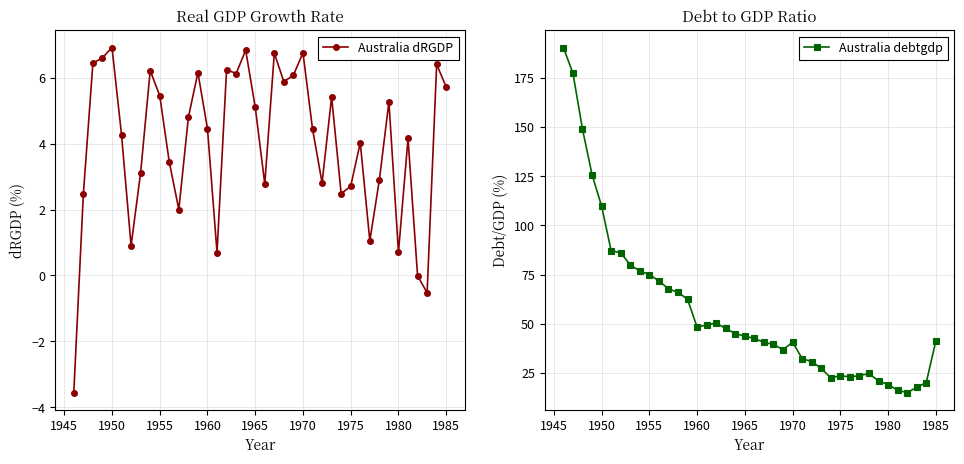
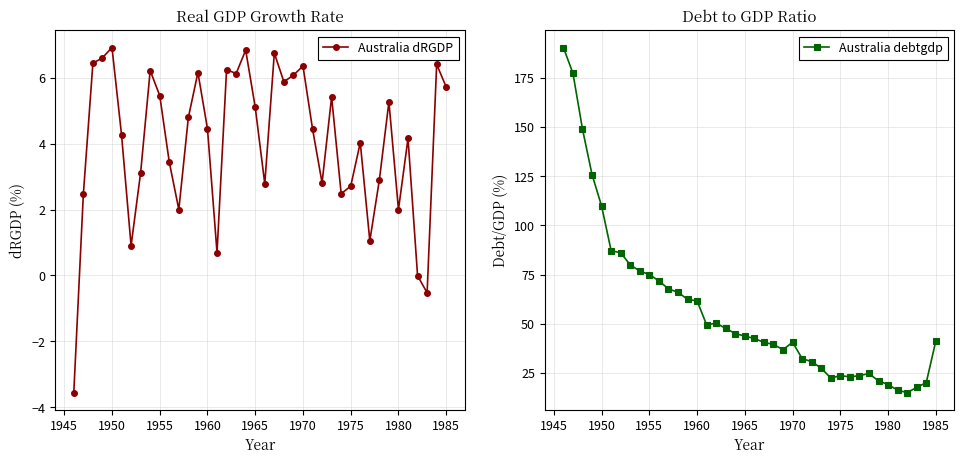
Real GDP Growth Rate, 1970: 6.8 -> 6.4
Real GDP Growth Rate, 1980: 0.7 -> 2.0
Debt to GDP Ratio, 1960: 48 -> 62
